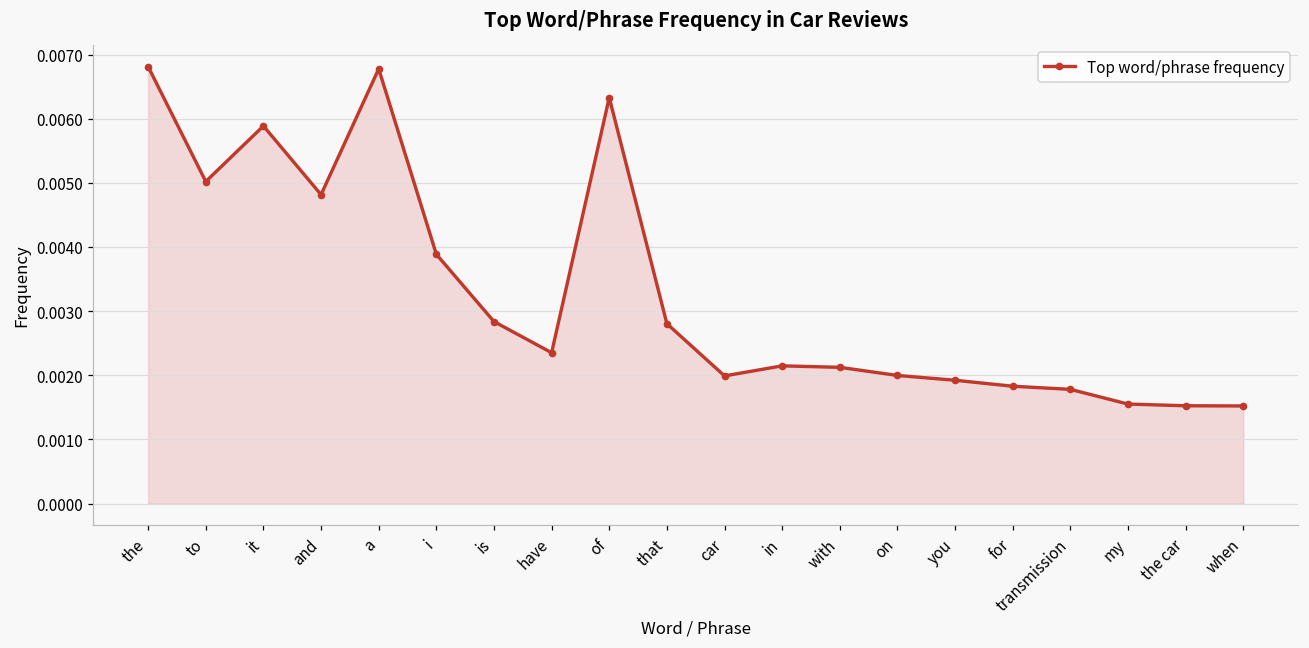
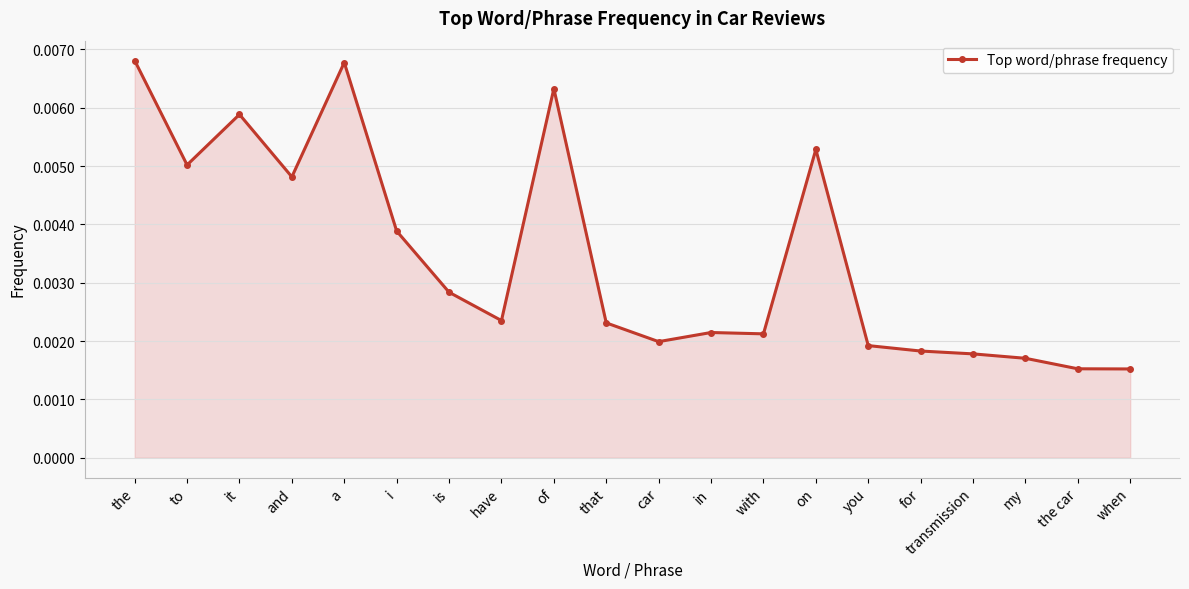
that: 0.0028 -> 0.0023
on: 0.0020 -> 0.0053
my: 0.0016 -> 0.0017
